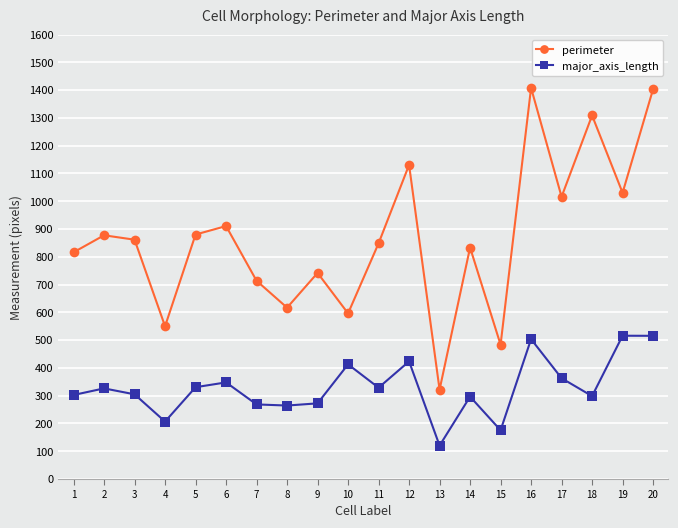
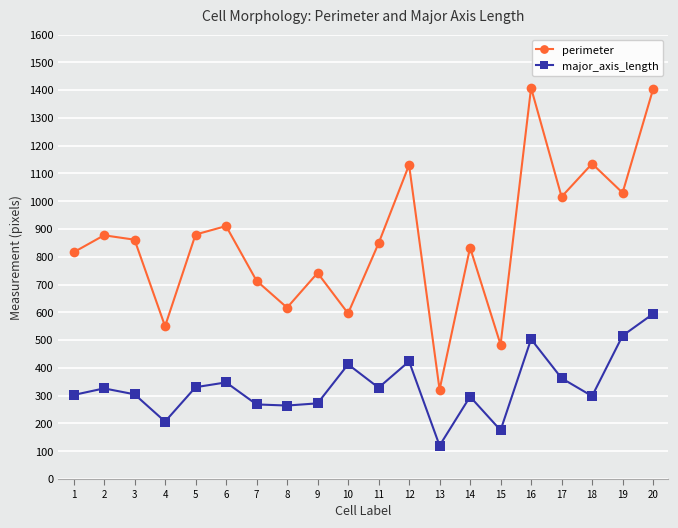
perimeter, 18: 1310 -> 1140
major_axis_length, 20: 520 -> 590
